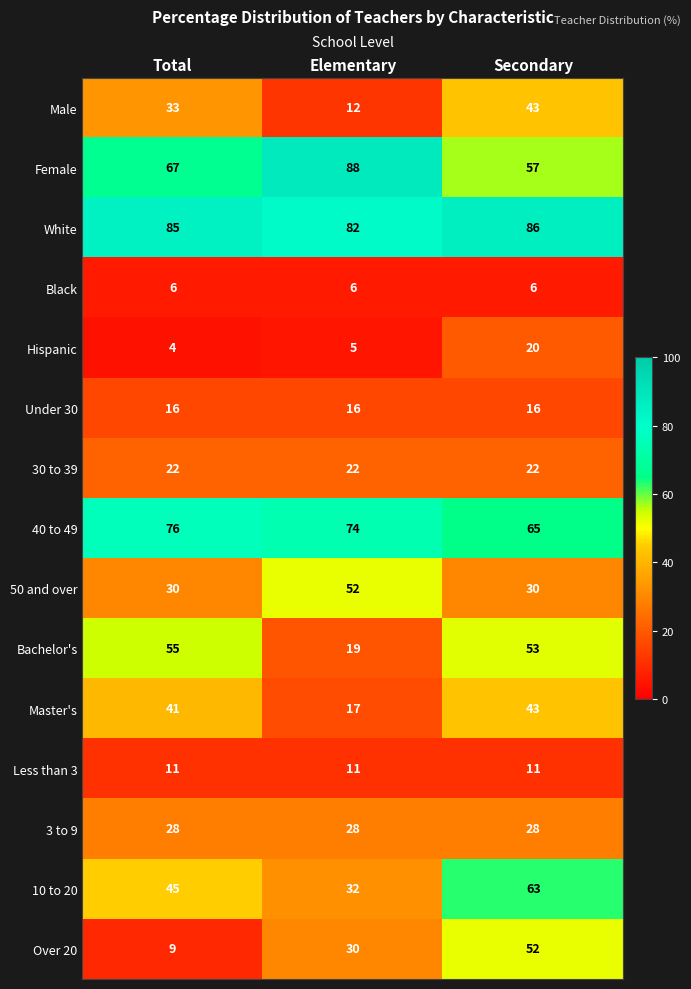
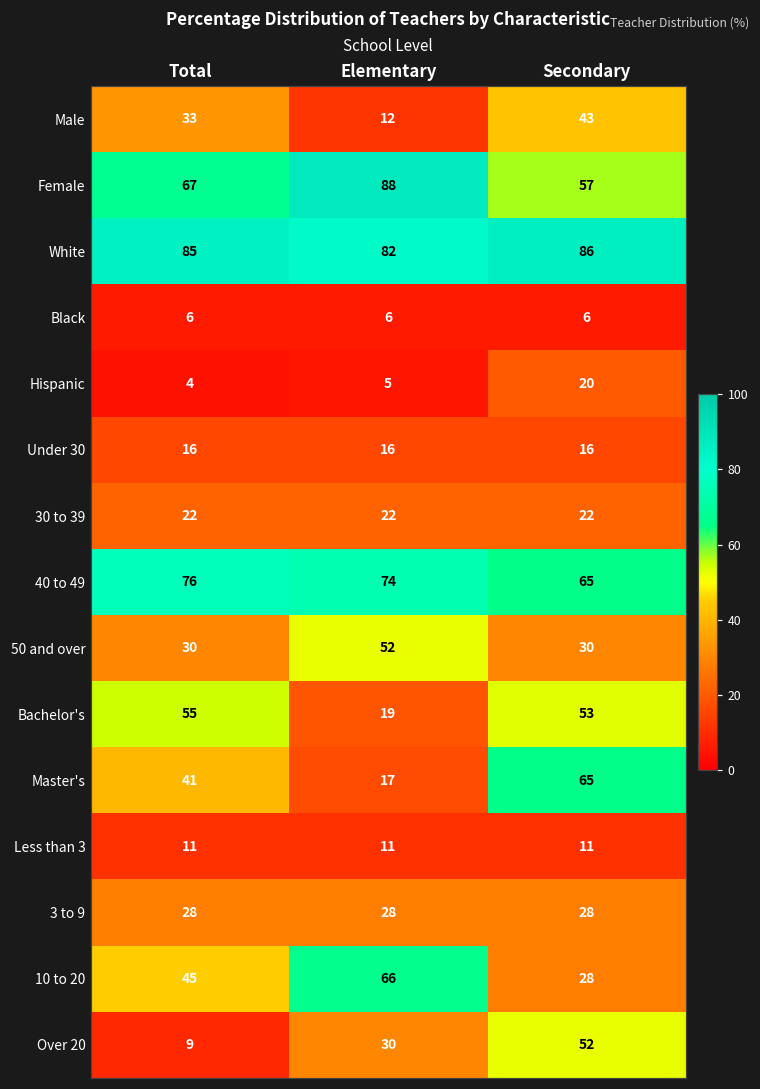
Master's, Secondary: 43 -> 65
10 to 20, Elementary: 32 -> 66
10 to 20, Secondary: 63 -> 28
